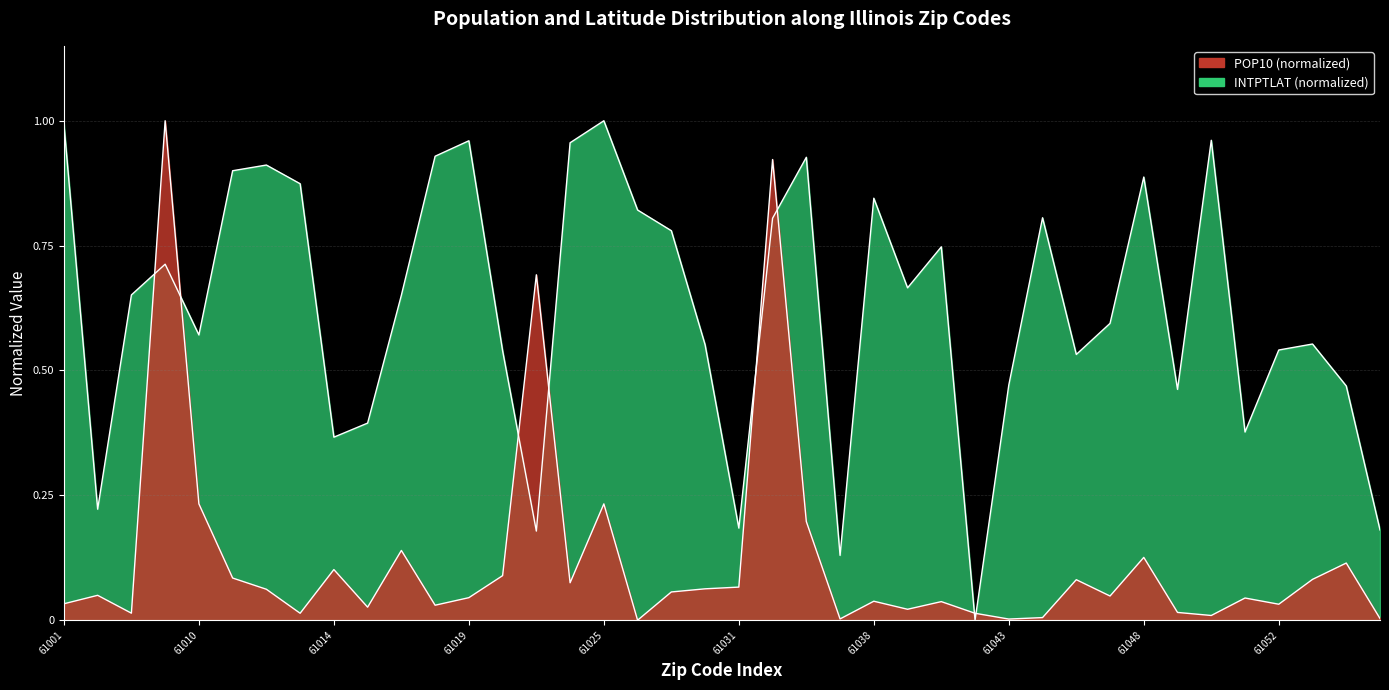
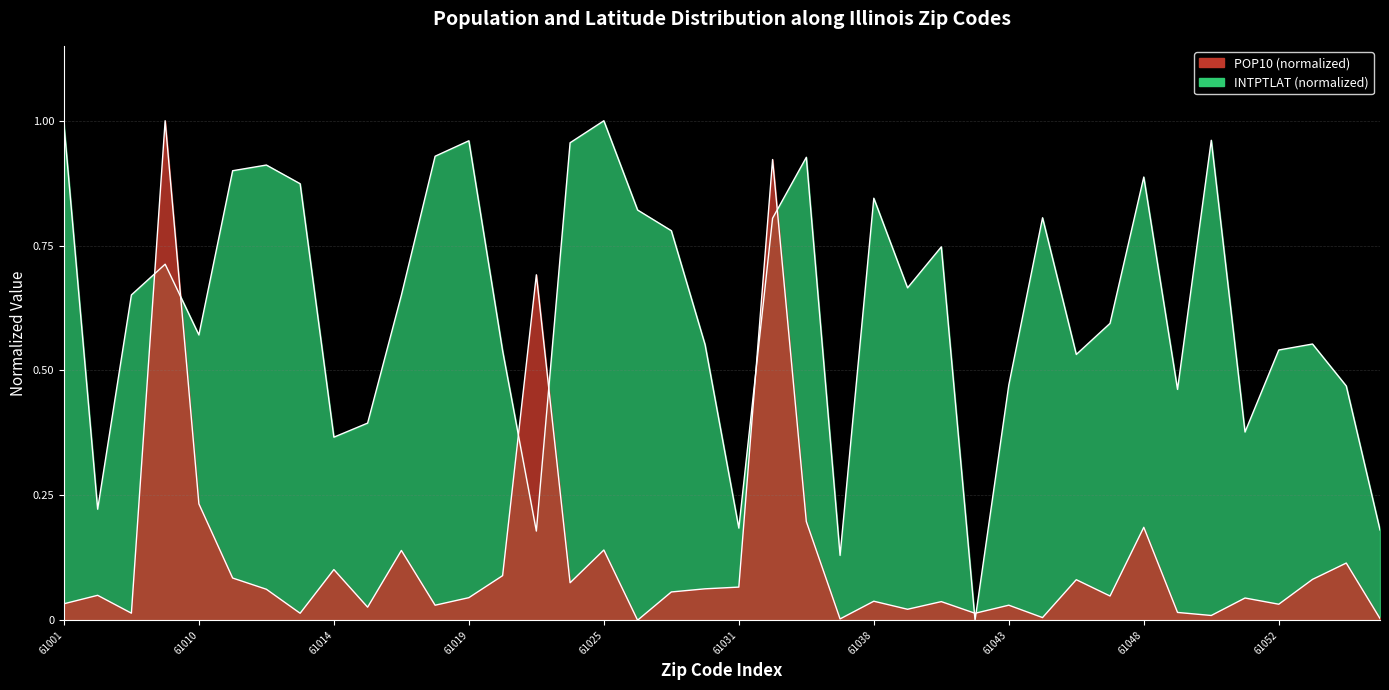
POP10 (normalized), 61025: 0.23 -> 0.14
POP10 (normalized), 61043: 0.00 -> 0.03
POP10 (normalized), 61048: 0.13 -> 0.19
